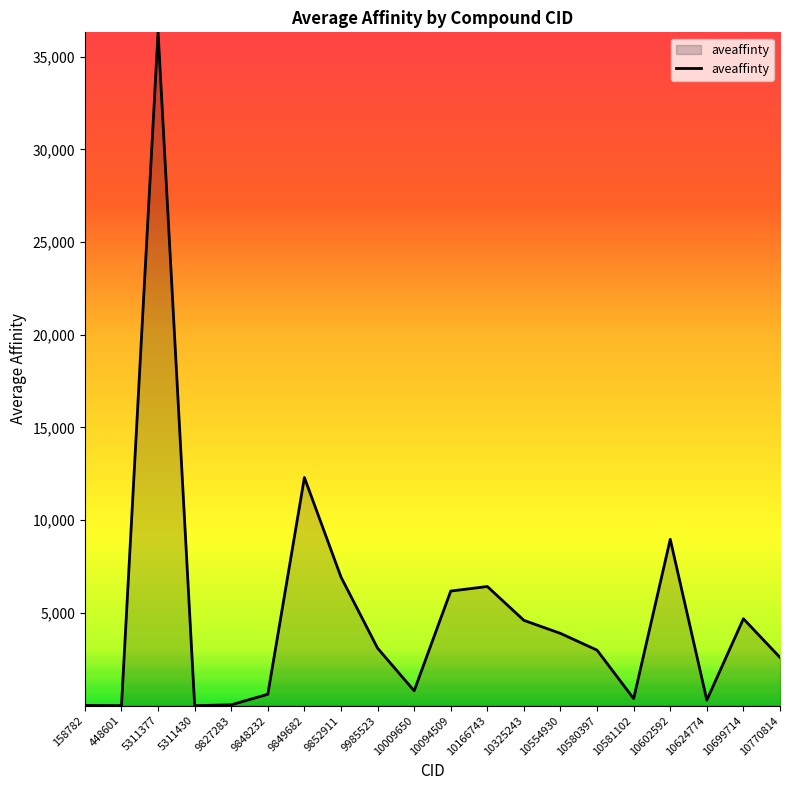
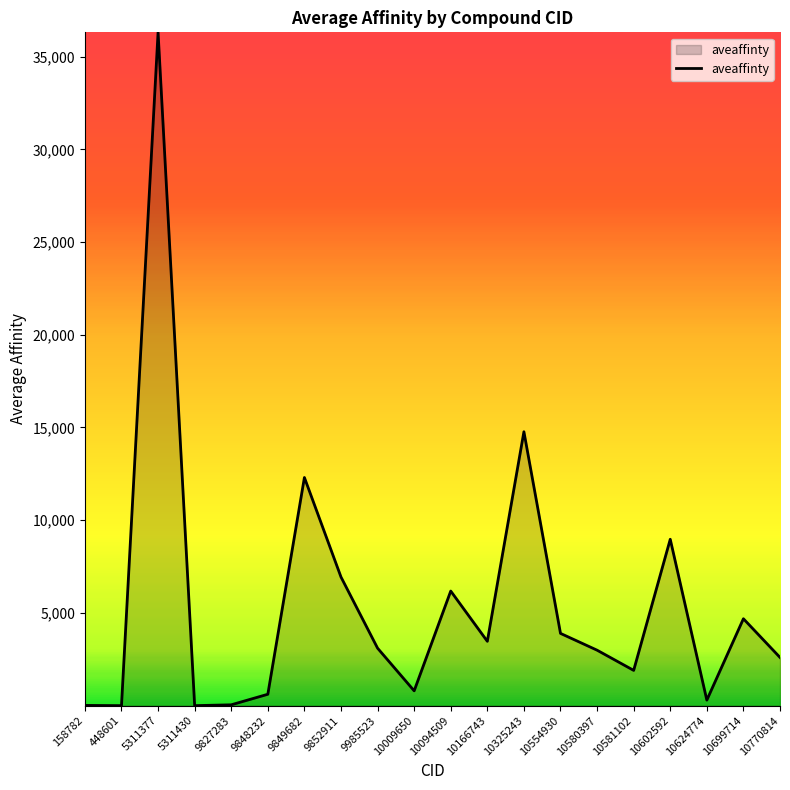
10166743: 6,400 -> 3,500
10325243: 4,600 -> 14,800
10581102: 400 -> 1,900
